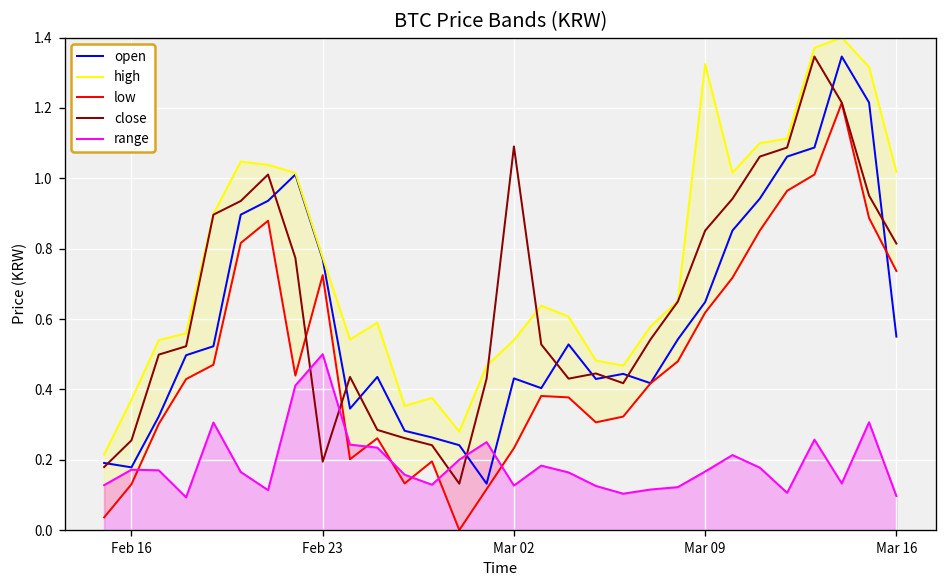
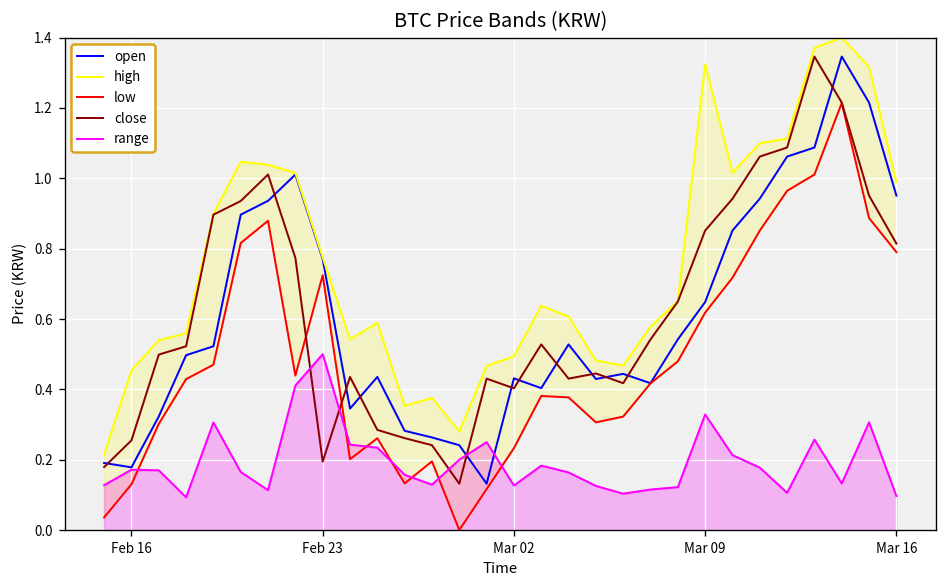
high, Feb 16: 0.37 -> 0.45
high, Mar 02: 0.54 -> 0.49
close, Mar 02: 1.09 -> 0.40
range, Mar 09: 0.17 -> 0.33
open, Mar 16: 0.55 -> 0.95
high, Mar 16: 1.02 -> 0.99
low, Mar 16: 0.74 -> 0.79
